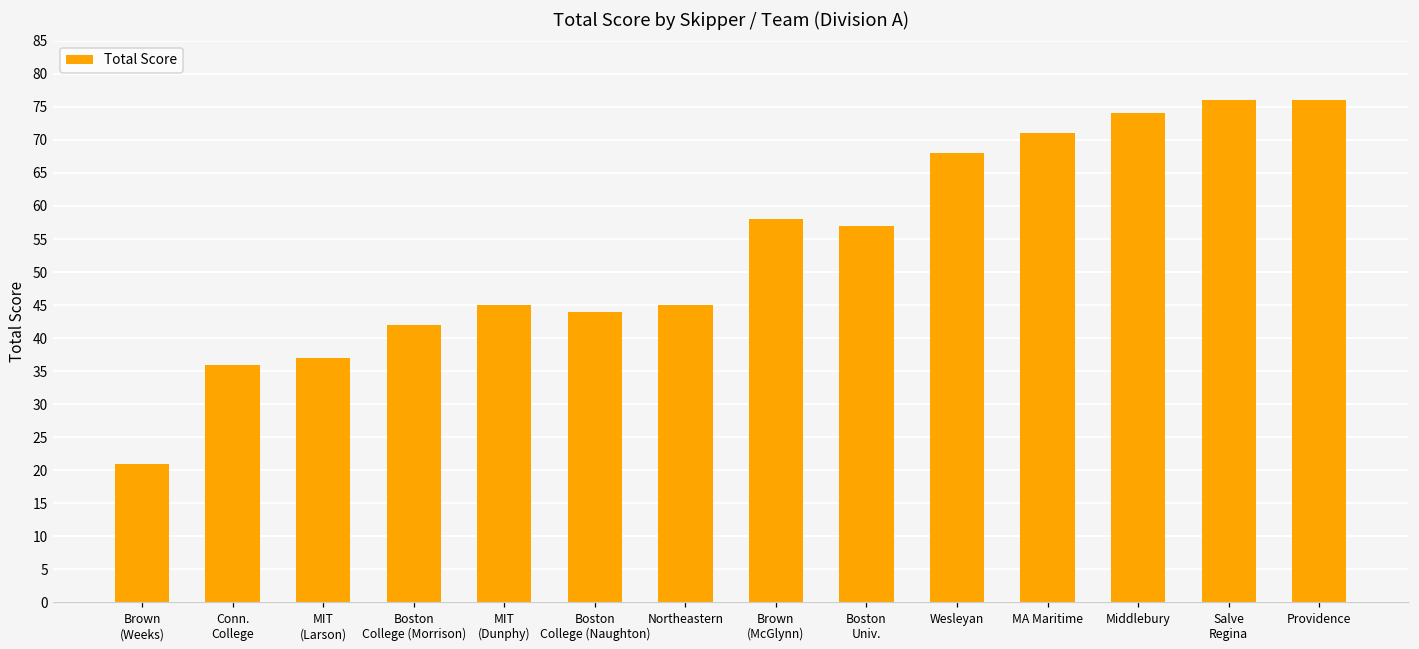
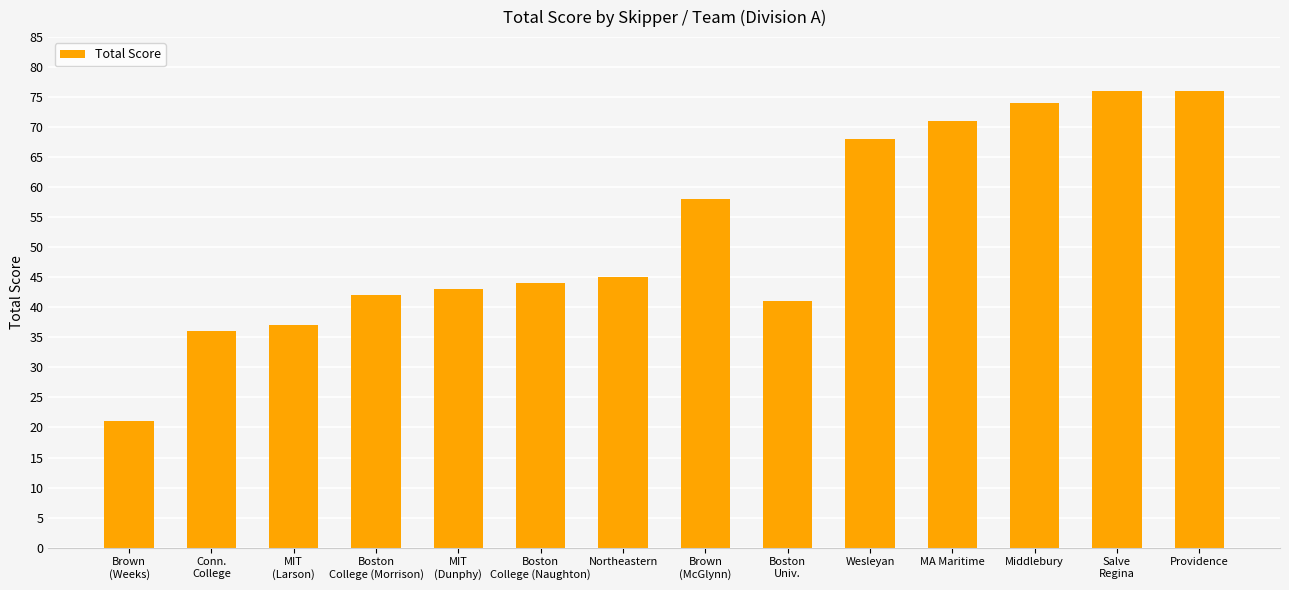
MIT (Dunphy): 45 -> 43
Boston Univ.: 57 -> 41
